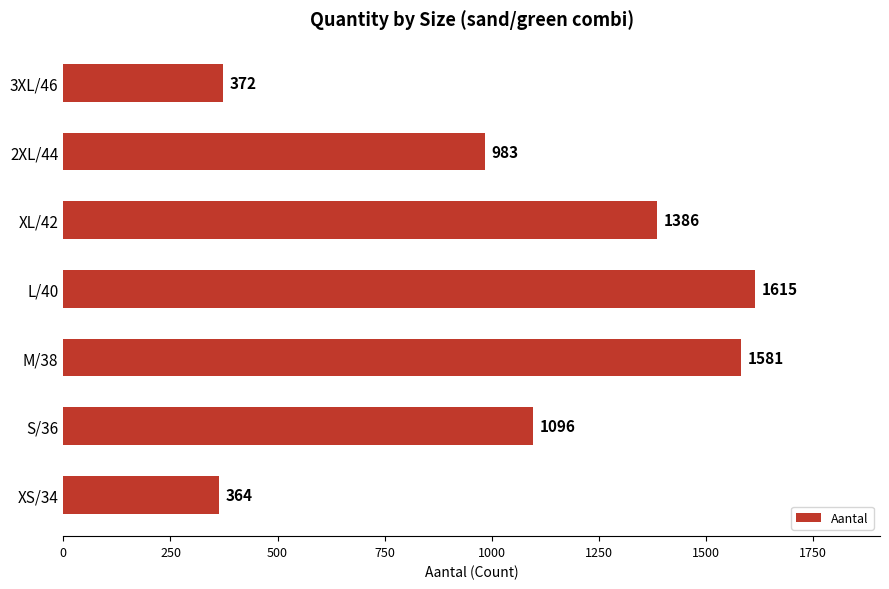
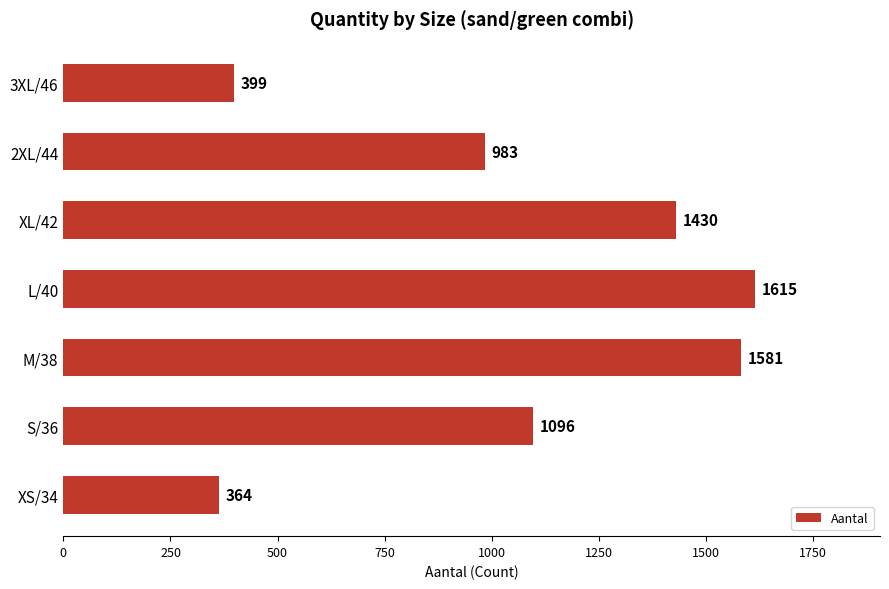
3XL/46: 372 -> 399
XL/42: 1386 -> 1430
